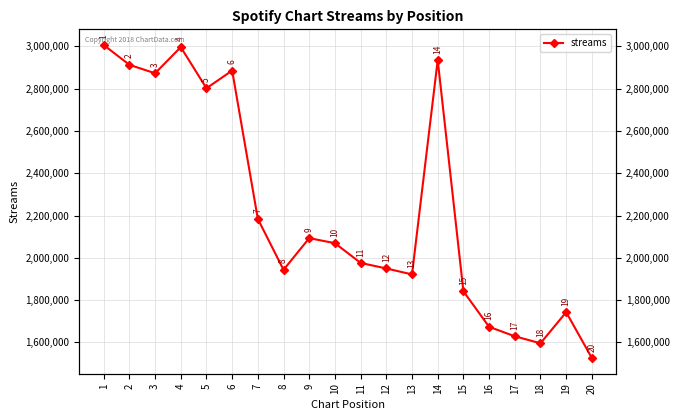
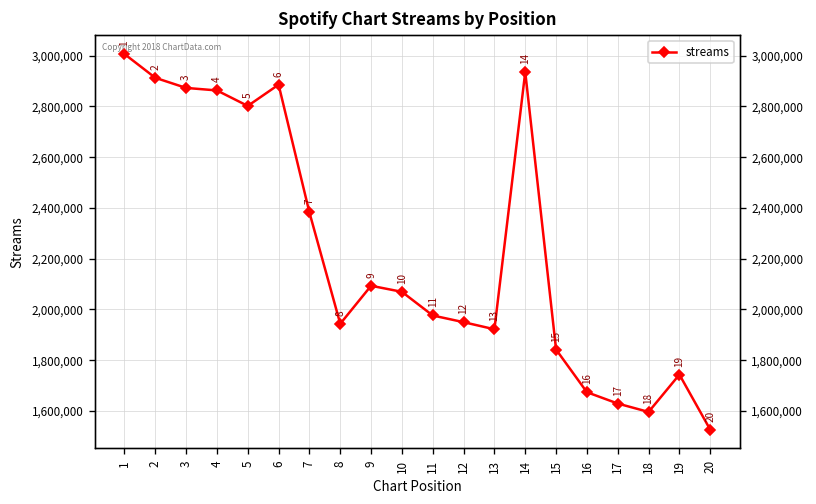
4: 3,000,000 -> 2,860,000
7: 2,180,000 -> 2,380,000
